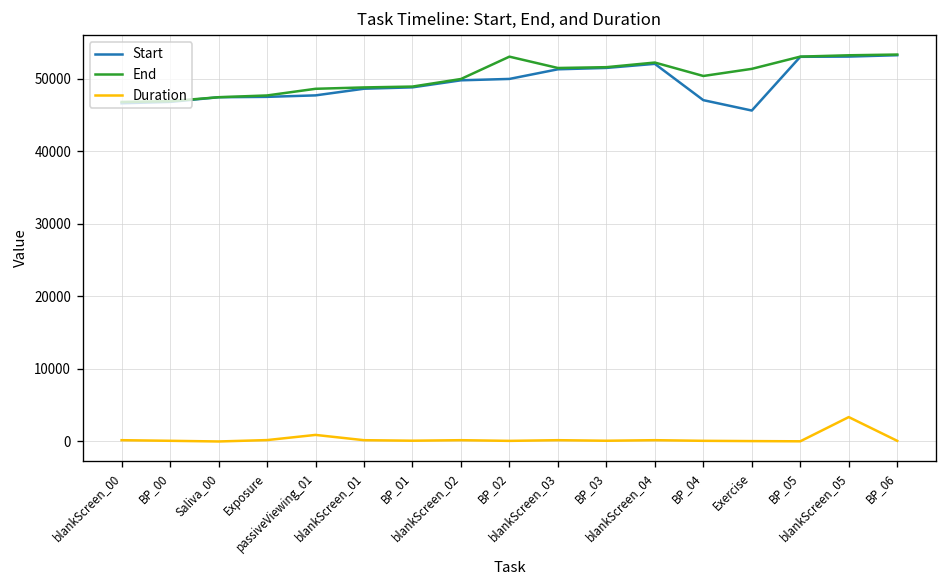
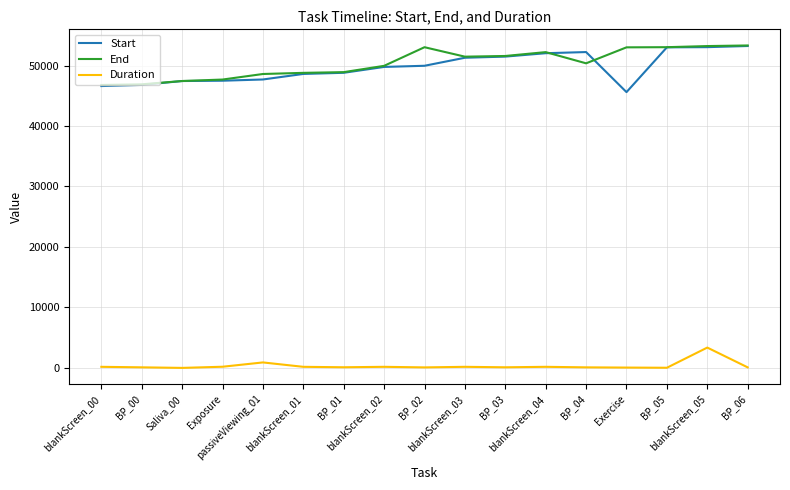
Start, BP_04: 47000 -> 52000
End, Exercise: 51000 -> 53000
